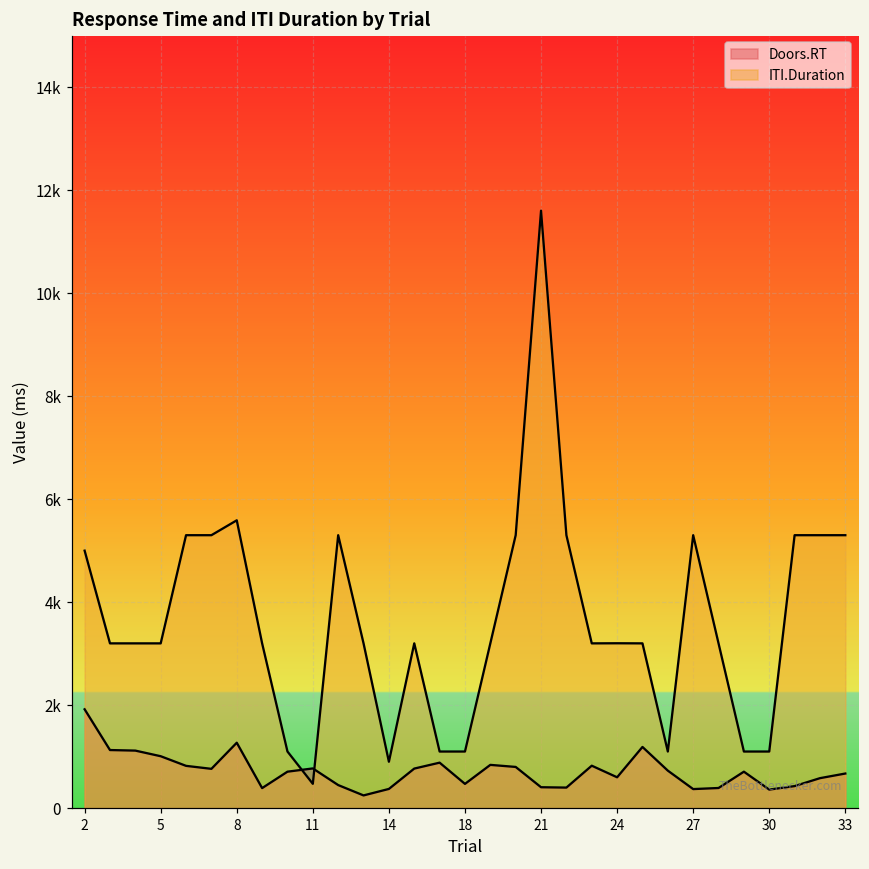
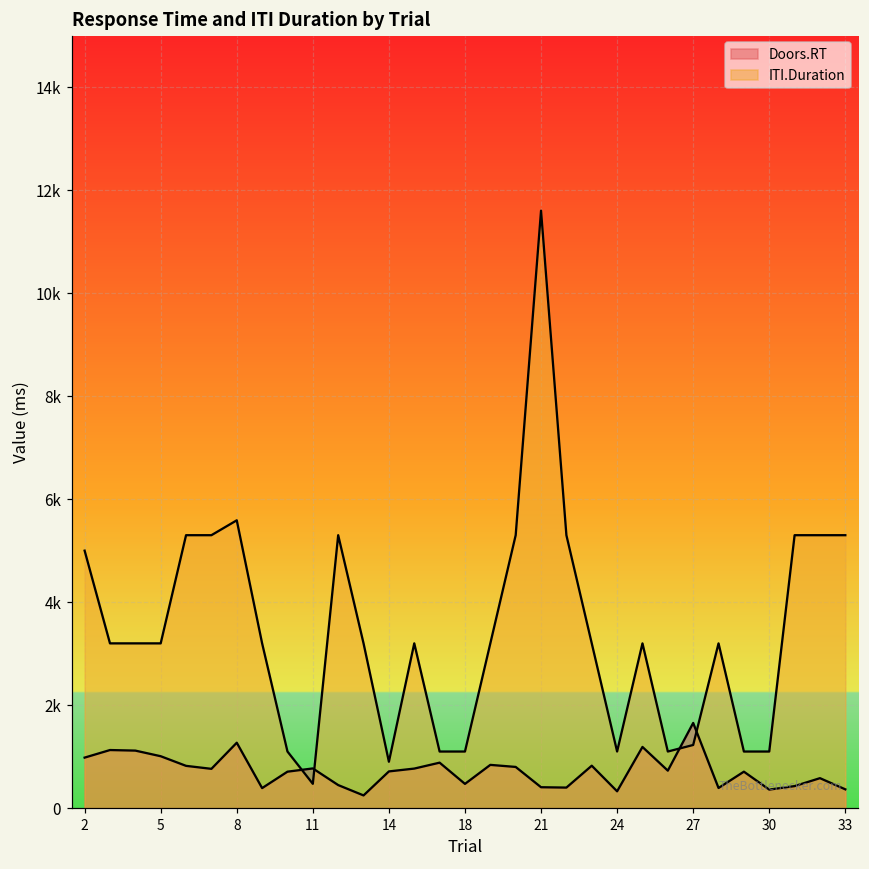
Doors.RT, 2: 1900 -> 1000
Doors.RT, 14: 400 -> 700
Doors.RT, 24: 600 -> 300
ITI.Duration, 24: 3200 -> 1100
Doors.RT, 27: 400 -> 1700
ITI.Duration, 27: 5300 -> 1200
Doors.RT, 33: 700 -> 400
